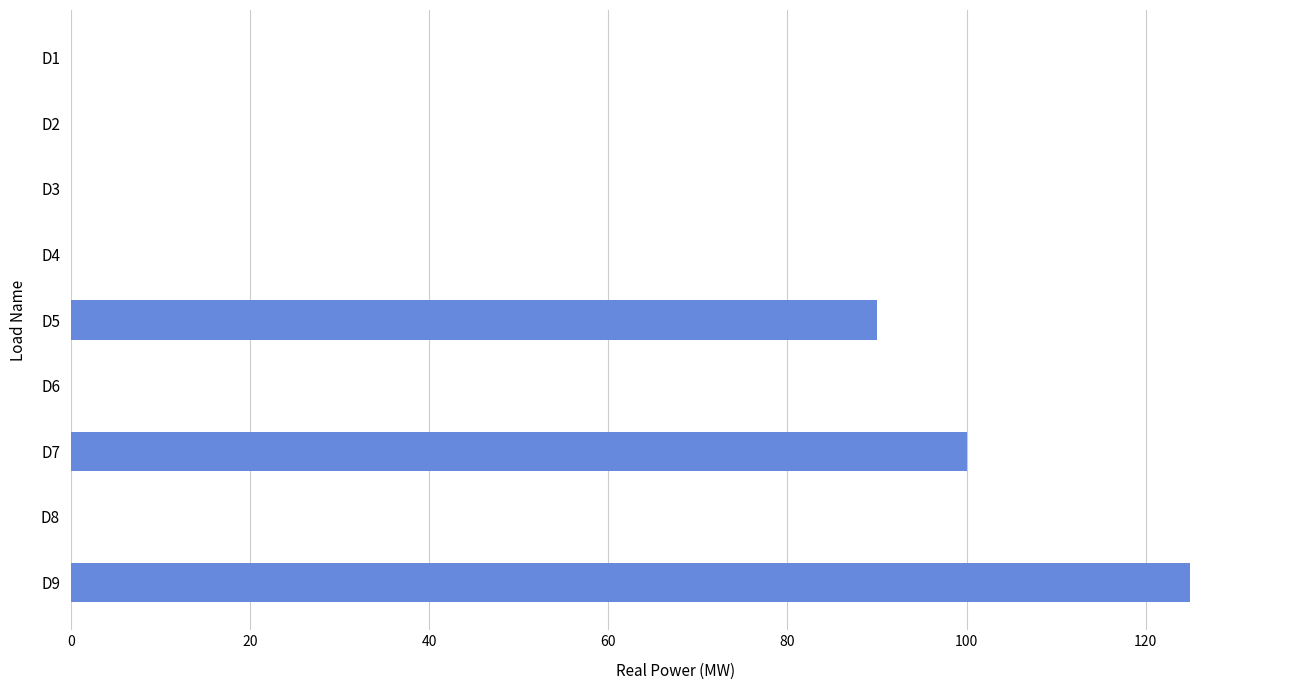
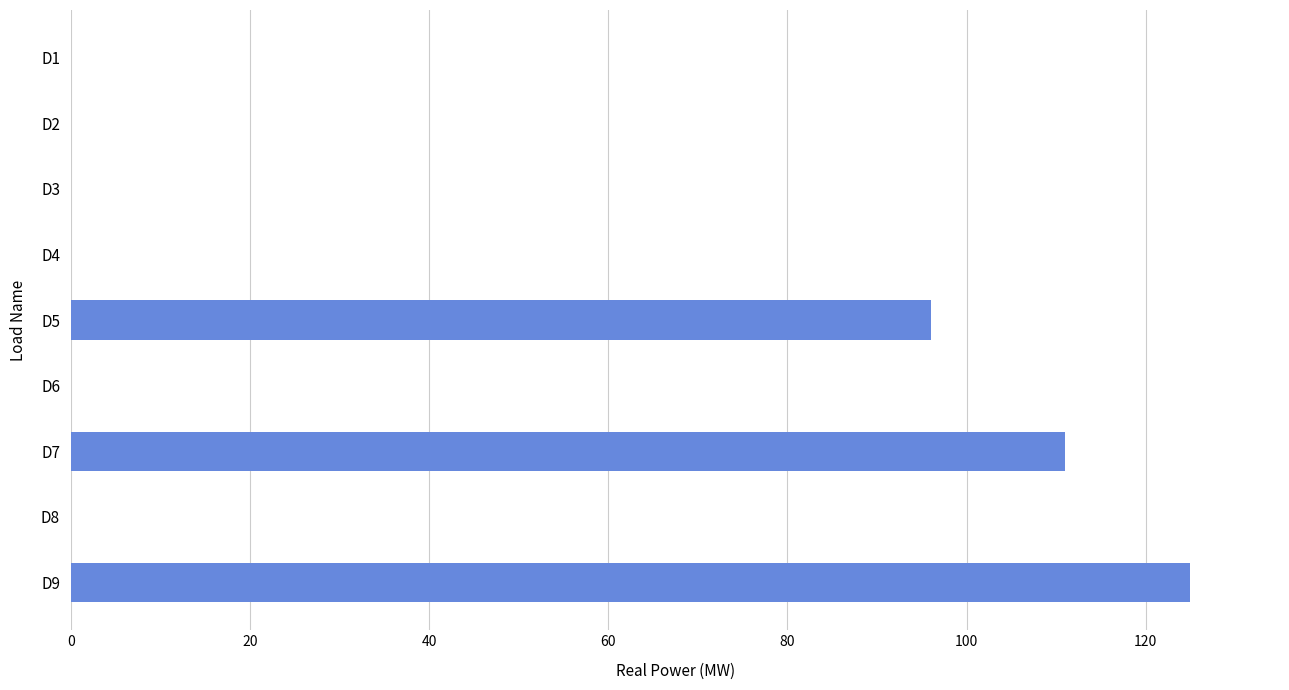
D5: 90 -> 96
D7: 100 -> 111
